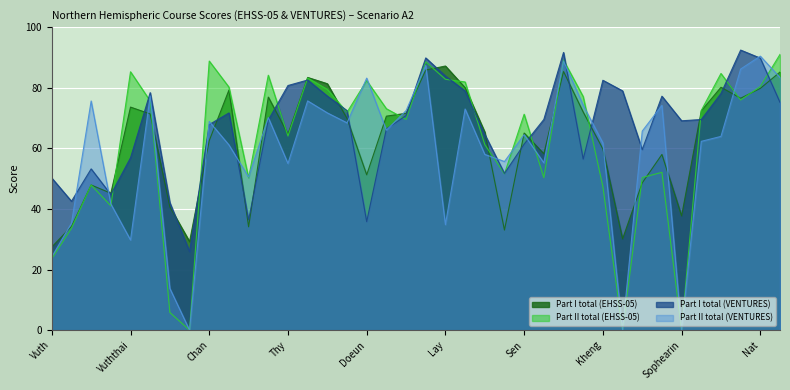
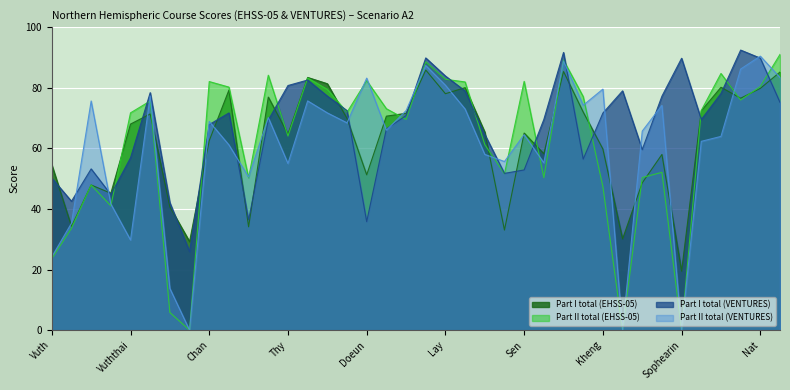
Part I total (EHSS-05), Vuth: 27 -> 55
Part I total (EHSS-05), Vuththai: 74 -> 68
Part II total (EHSS-05), Vuththai: 85 -> 72
Part II total (EHSS-05), Chan: 89 -> 82
Part I total (EHSS-05), Lay: 87 -> 78
Part II total (VENTURES), Lay: 35 -> 81
Part II total (EHSS-05), Sen: 71 -> 82
Part I total (VENTURES), Sen: 61 -> 53
Part I total (VENTURES), Kheng: 82 -> 72
Part II total (VENTURES), Kheng: 62 -> 80
Part I total (EHSS-05), Sophearin: 38 -> 19
Part I total (VENTURES), Sophearin: 69 -> 90
